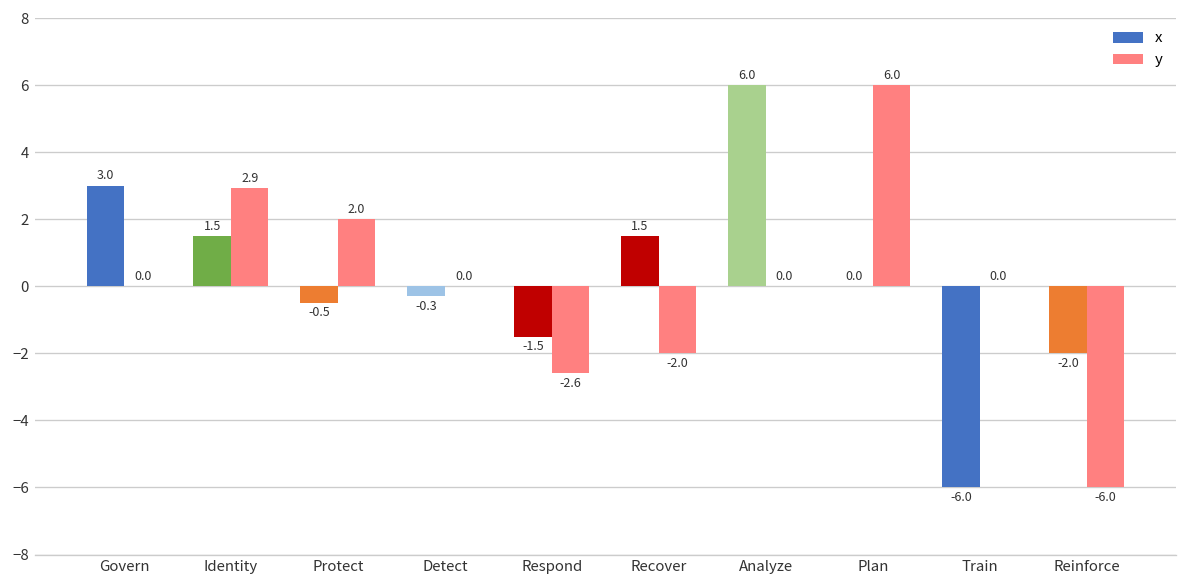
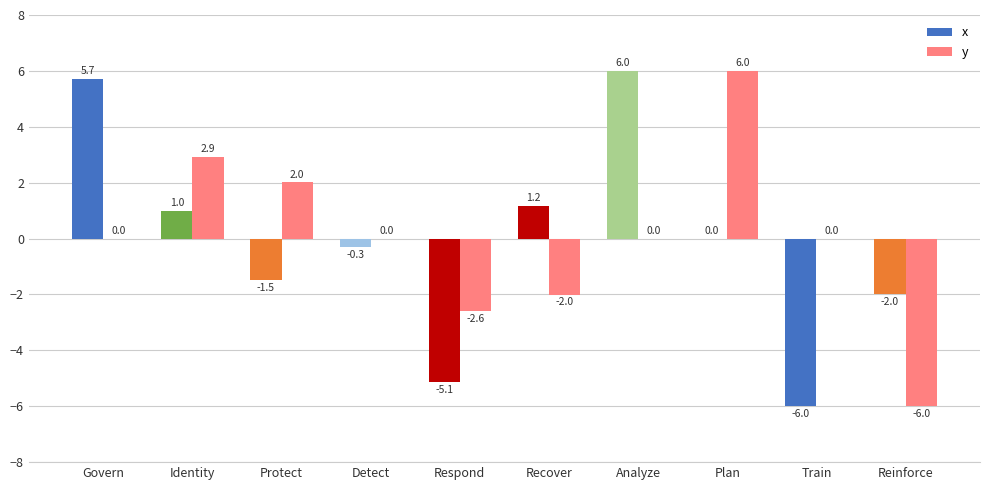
x, Govern: 3.0 -> 5.7
x, Identity: 1.5 -> 1.0
x, Protect: -0.5 -> -1.5
x, Respond: -1.5 -> -5.1
x, Recover: 1.5 -> 1.2
